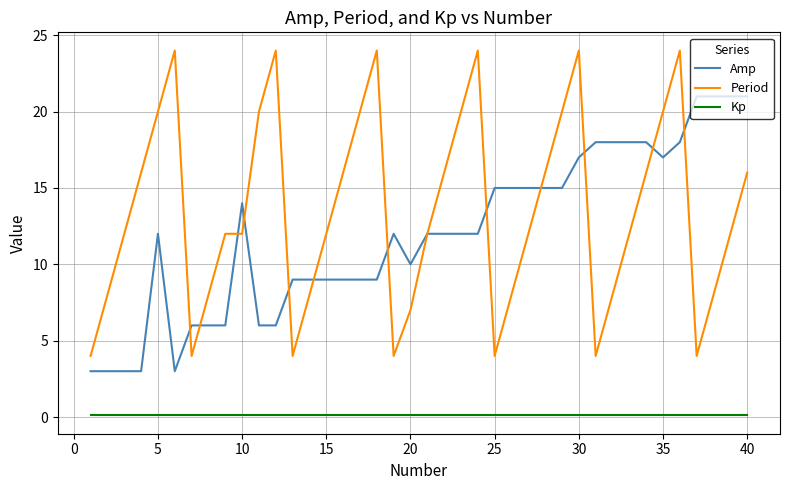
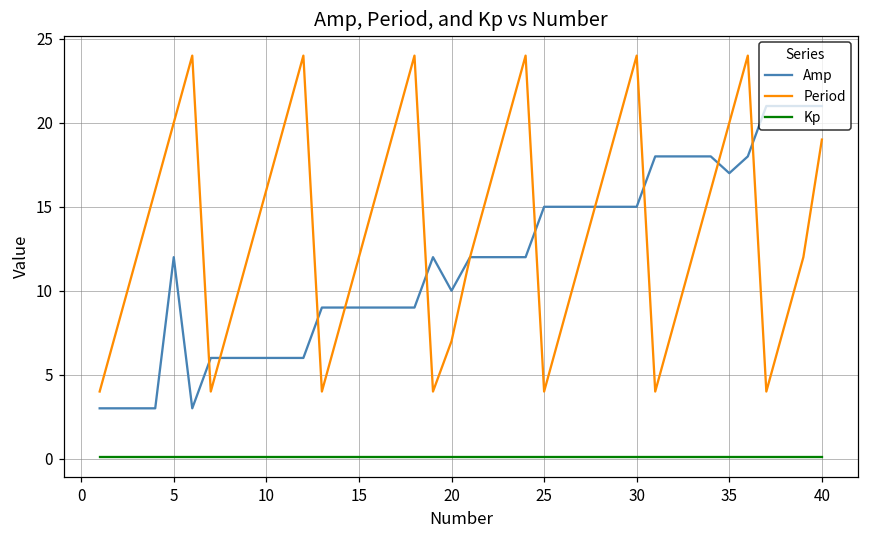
Amp, 10: 14 -> 6
Period, 10: 12 -> 16
Amp, 30: 17 -> 15
Period, 40: 16 -> 19
